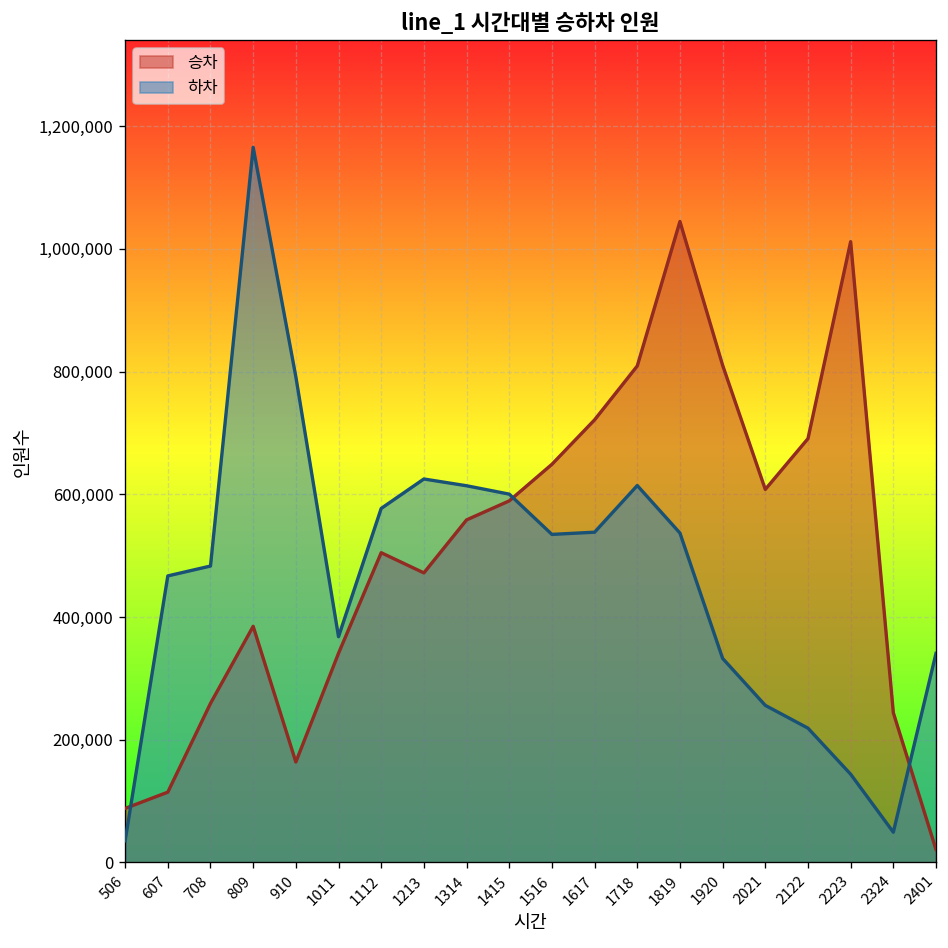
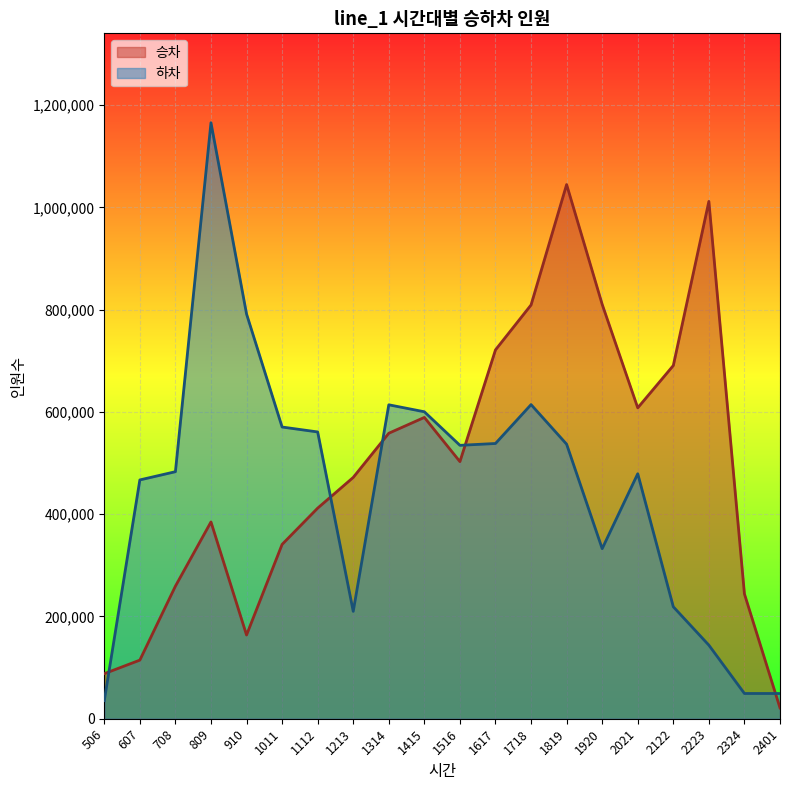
하차, 1011: 370,000 -> 570,000
승차, 1112: 500,000 -> 410,000
하차, 1112: 580,000 -> 560,000
하차, 1213: 630,000 -> 210,000
승차, 1516: 650,000 -> 500,000
하차, 2021: 260,000 -> 480,000
하차, 2401: 340,000 -> 50,000
